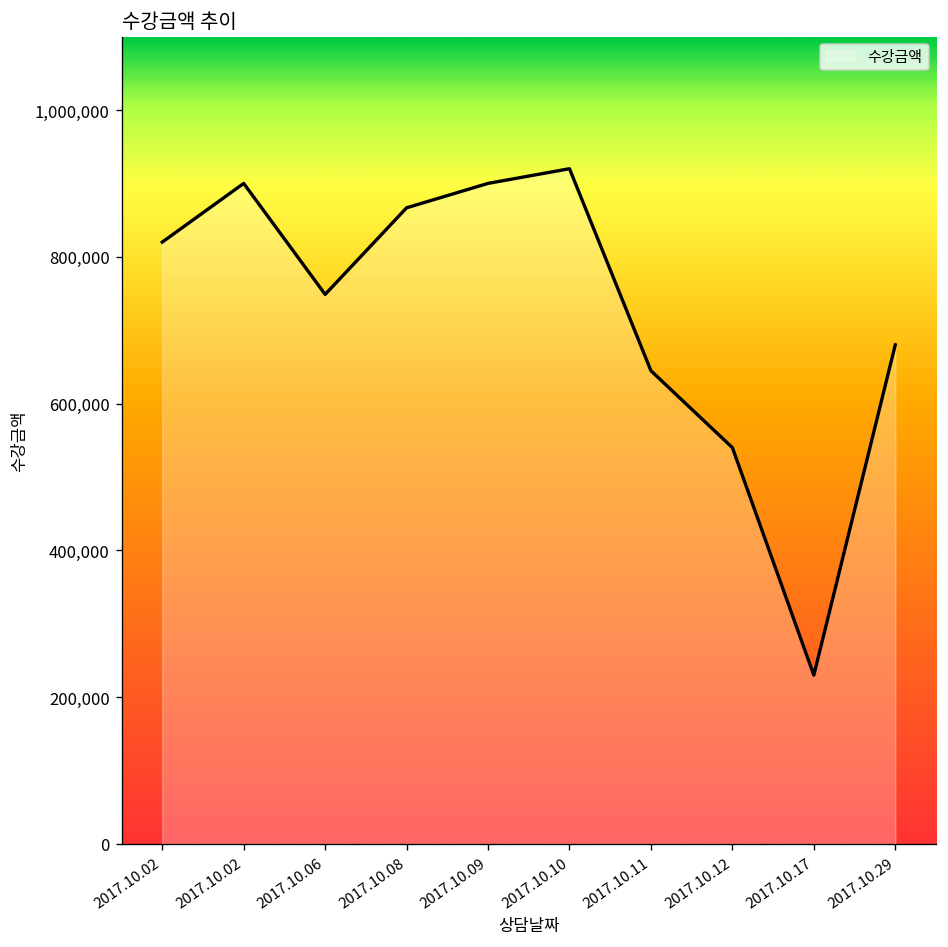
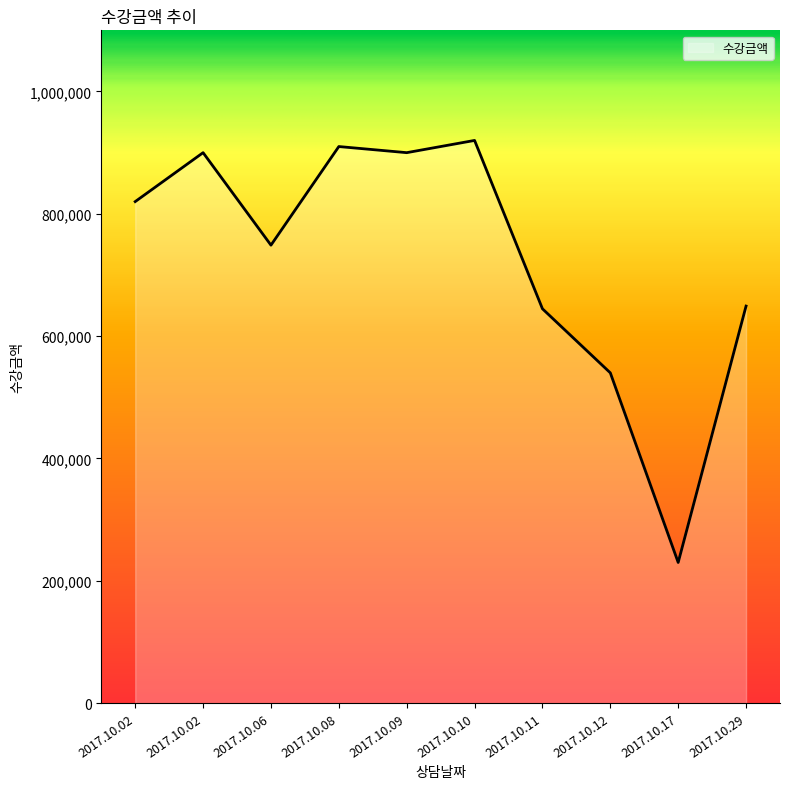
2017.10.08: 870,000 -> 910,000
2017.10.29: 680,000 -> 650,000
